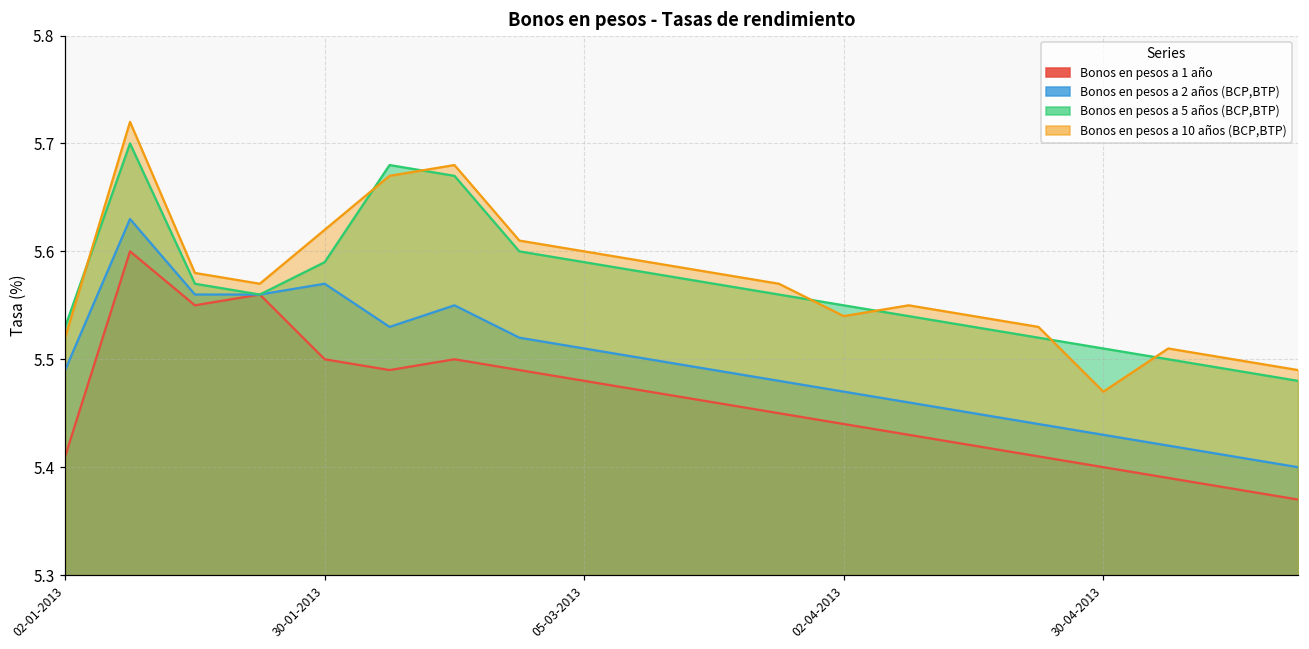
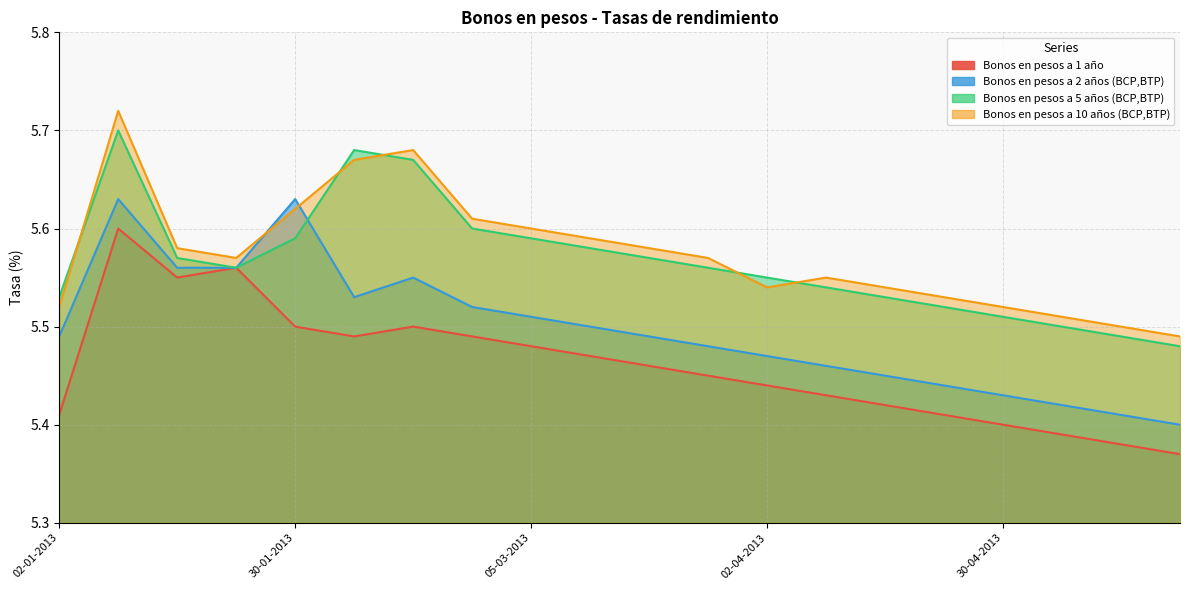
Bonos en pesos a 2 años (BCP,BTP), 30-01-2013: 5.57 -> 5.63
Bonos en pesos a 10 años (BCP,BTP), 30-04-2013: 5.47 -> 5.52
